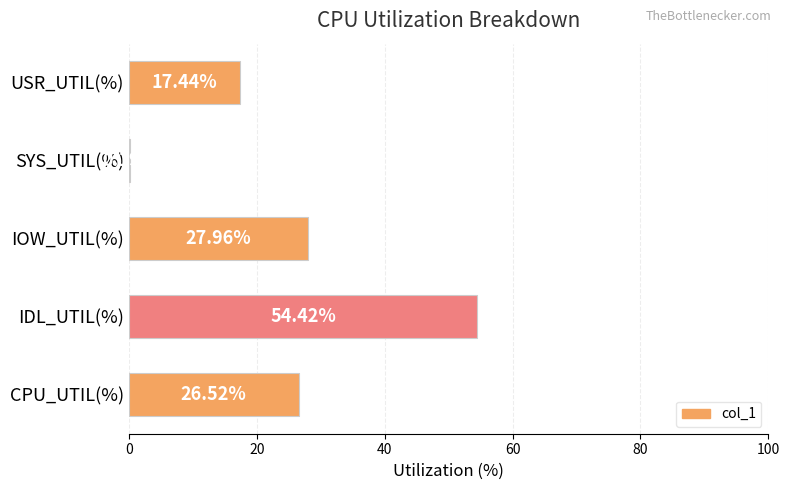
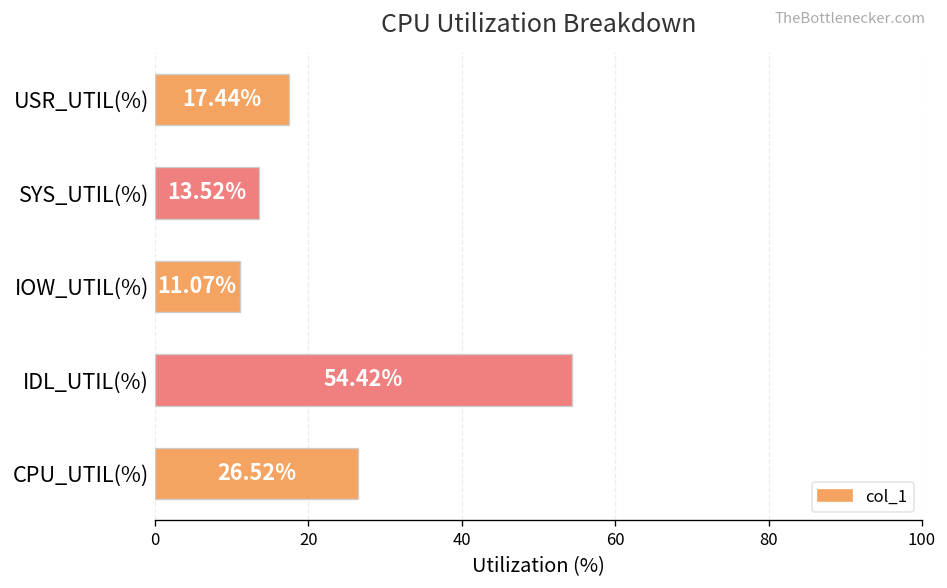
SYS_UTIL(%): 0 -> 14
IOW_UTIL(%): 27.96% -> 11.07%
